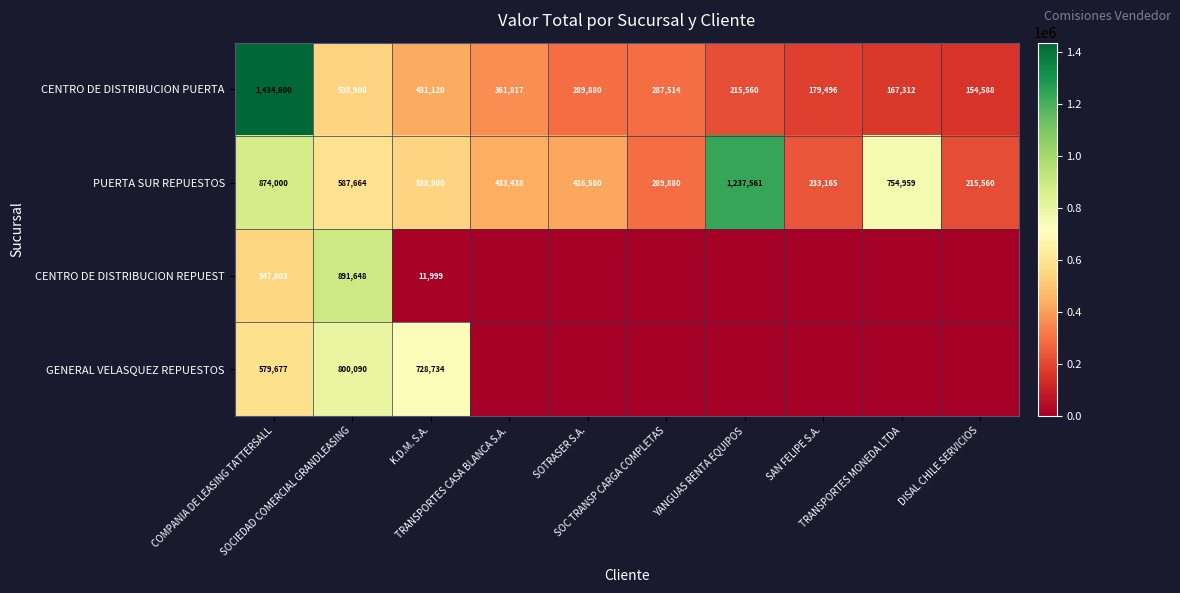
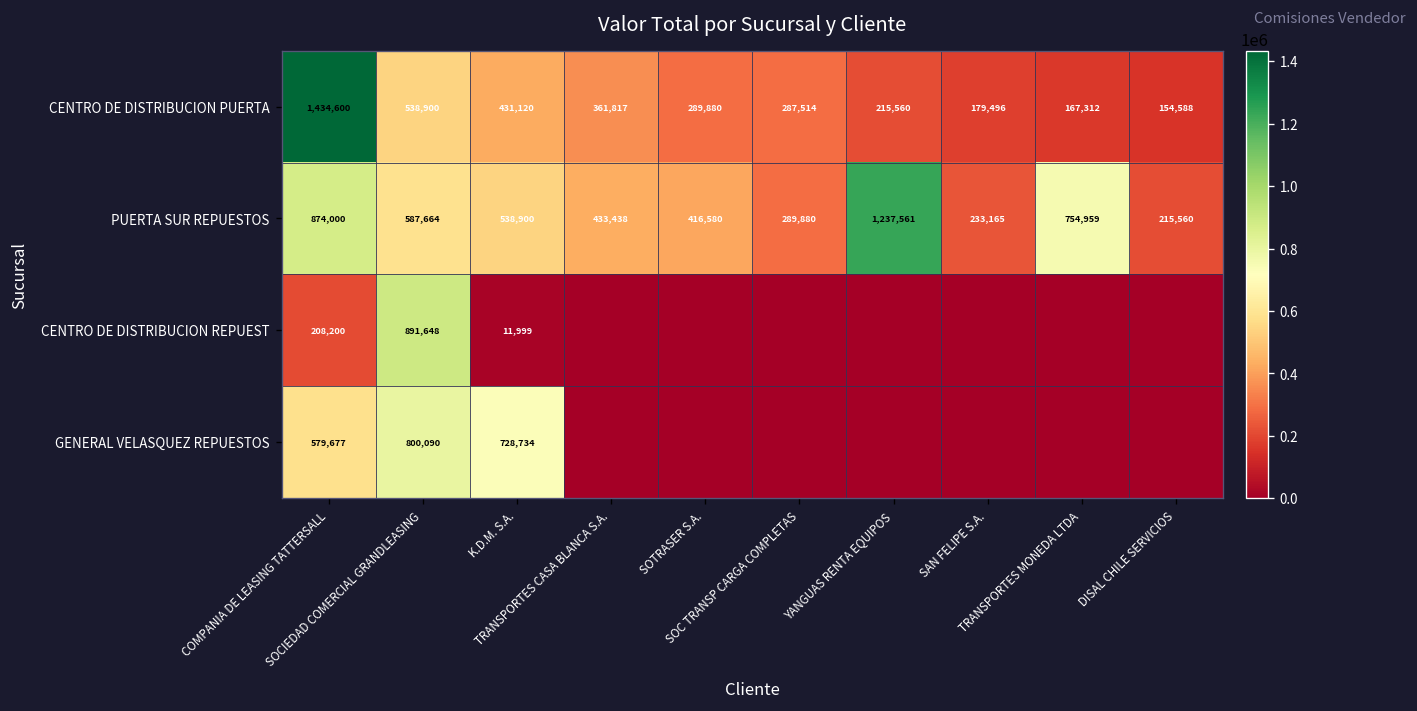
CENTRO DE DISTRIBUCION REPUEST, COMPANIA DE LEASING TATTERSALL: 547,803 -> 208,200
